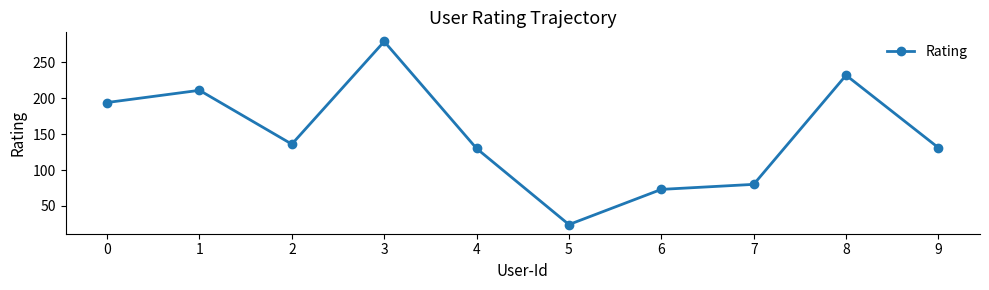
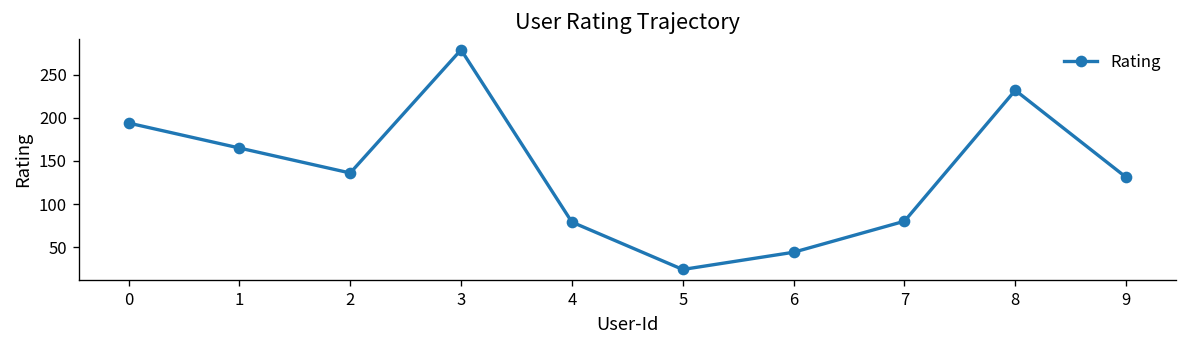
1: 210 -> 170
4: 130 -> 80
6: 70 -> 40
